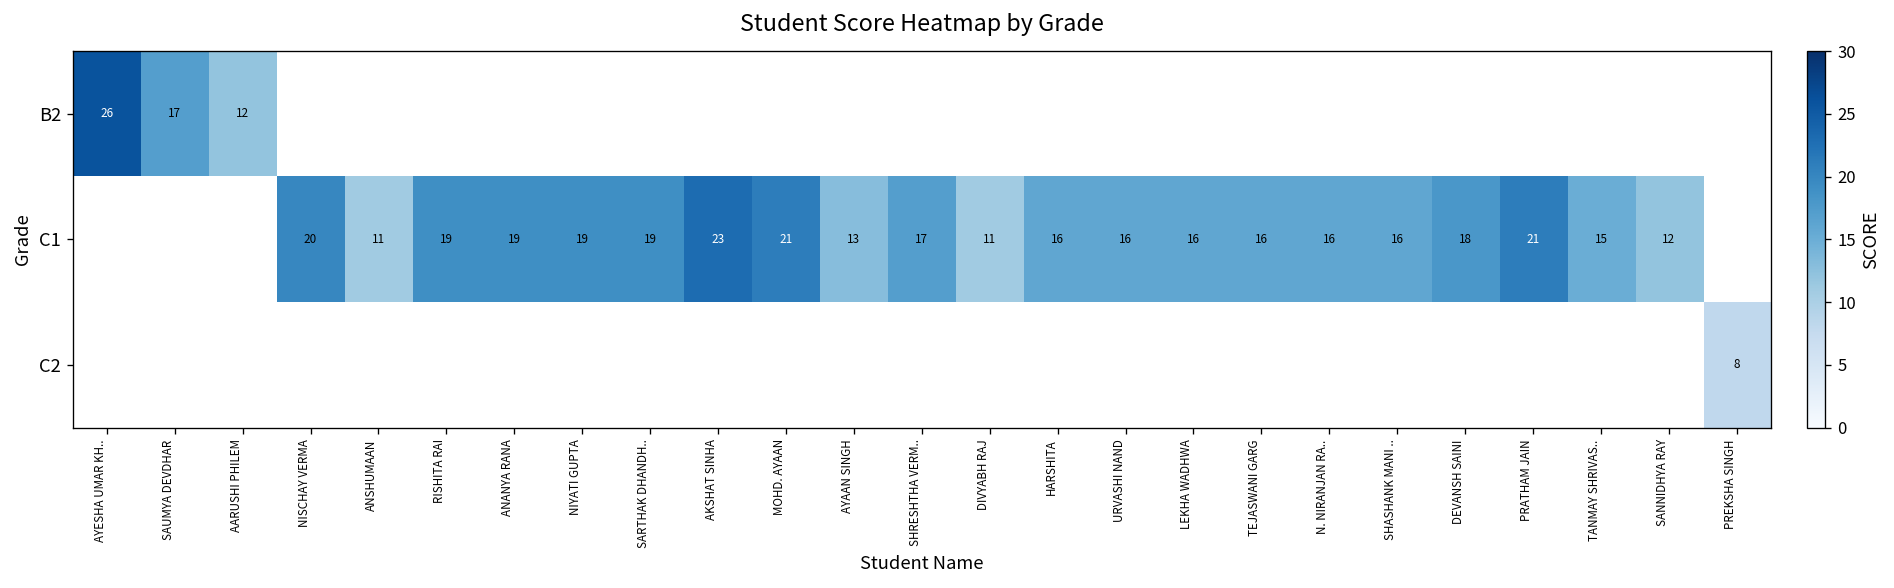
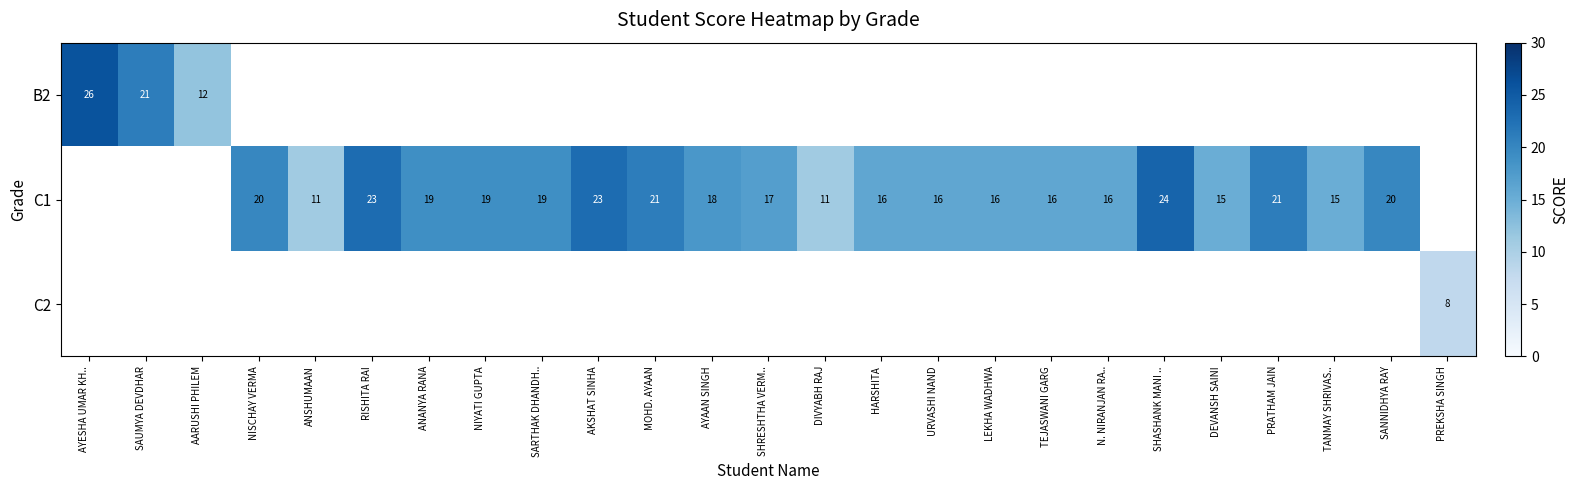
B2, SAUMYA DEVDHAR: 17 -> 21
C1, RISHITA RAI: 19 -> 23
C1, AYAAN SINGH: 13 -> 18
C1, SHASHANK MANI ..: 16 -> 24
C1, DEVANSH SAINI: 18 -> 15
C1, SANNIDHYA RAY: 12 -> 20
